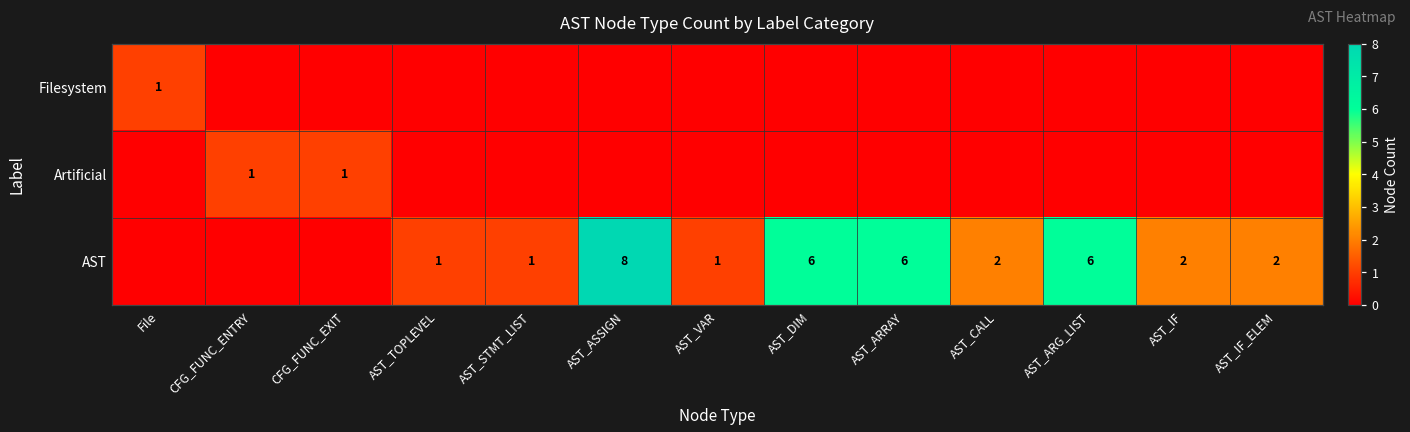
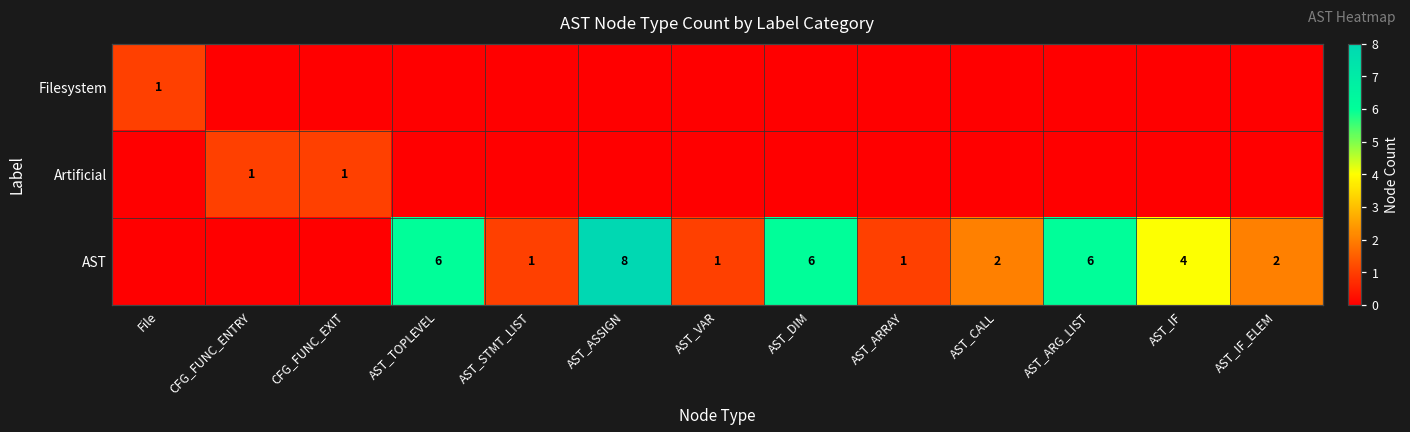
AST, AST_TOPLEVEL: 1 -> 6
AST, AST_ARRAY: 6 -> 1
AST, AST_IF: 2 -> 4
